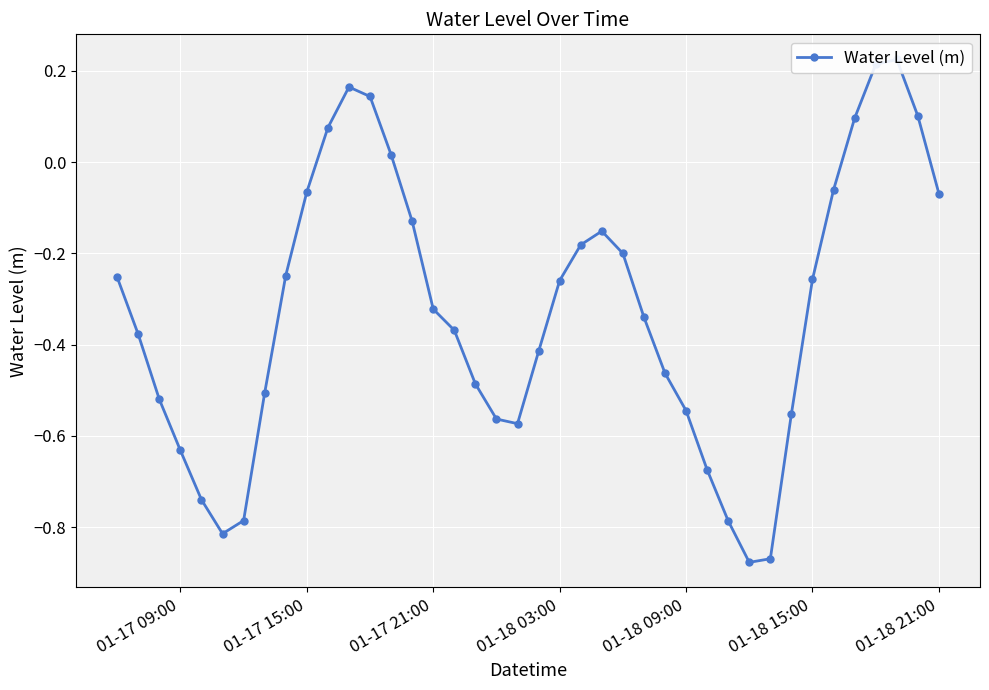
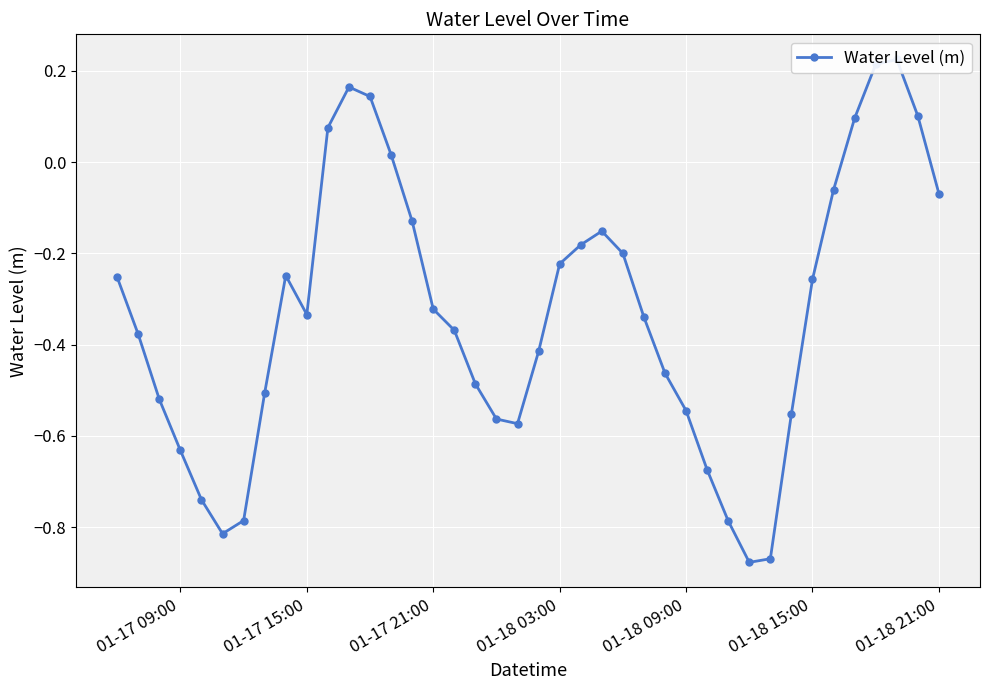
01-17 15:00: -0.07 -> -0.33
01-18 03:00: -0.26 -> -0.22
